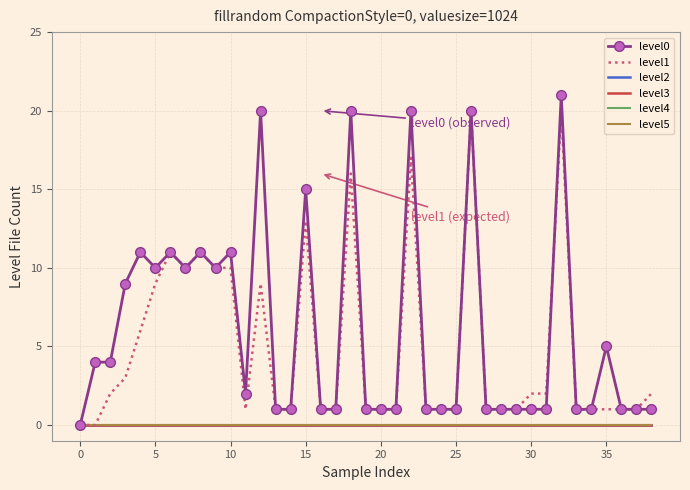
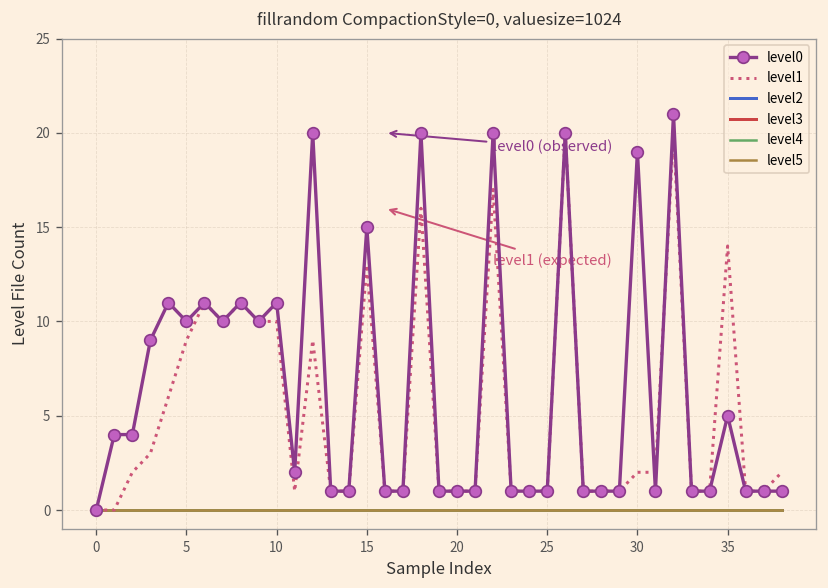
level0, 30: 1 -> 19
level1, 35: 1 -> 14
